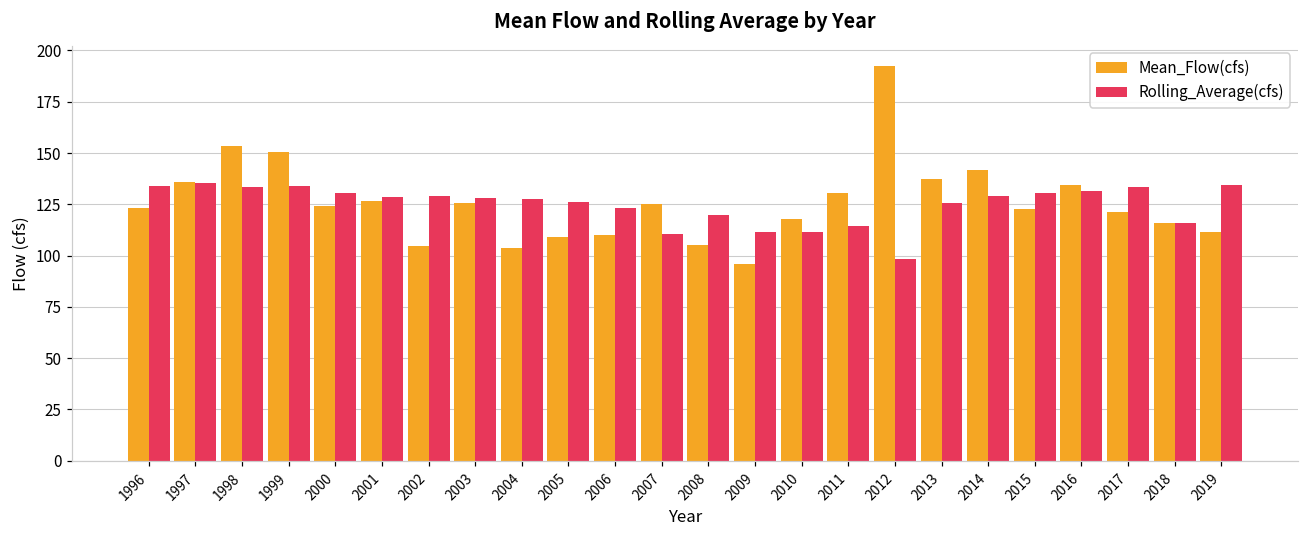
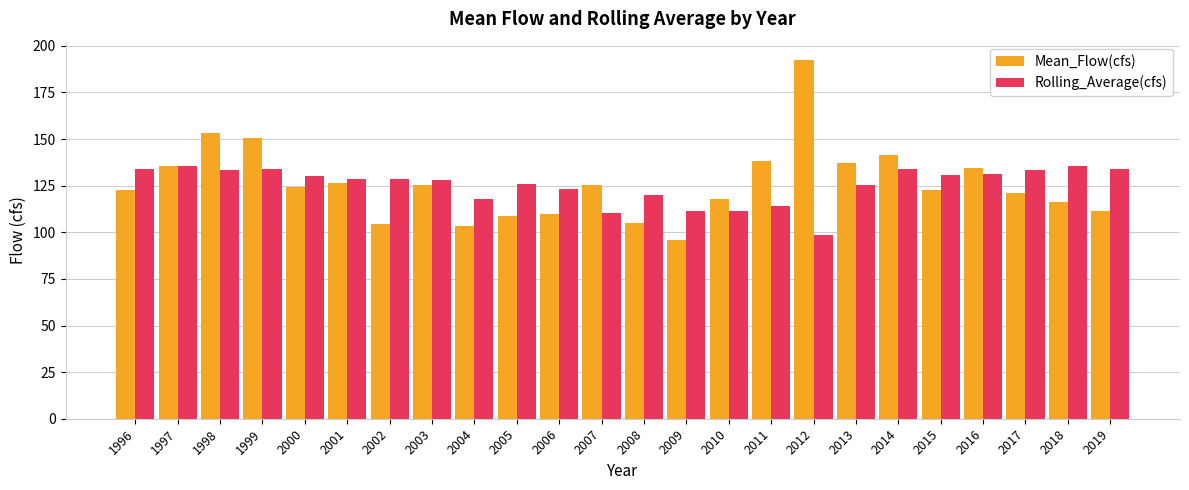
Rolling_Average(cfs), 2004: 127 -> 118
Mean_Flow(cfs), 2011: 130 -> 138
Rolling_Average(cfs), 2014: 129 -> 134
Rolling_Average(cfs), 2018: 116 -> 136
